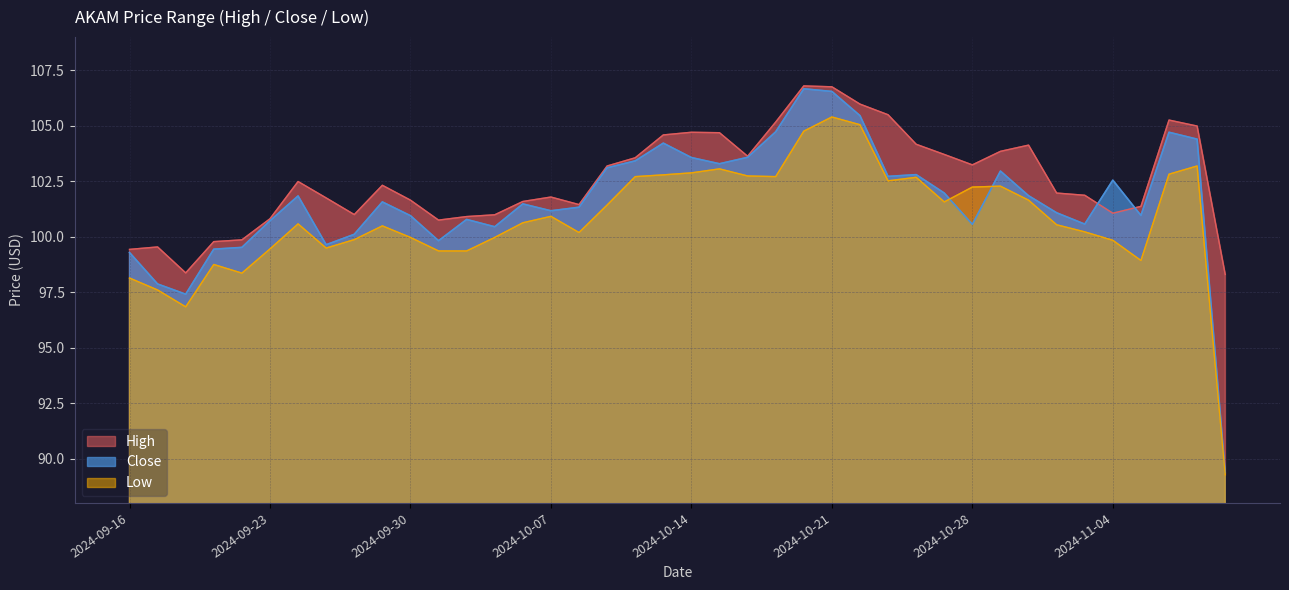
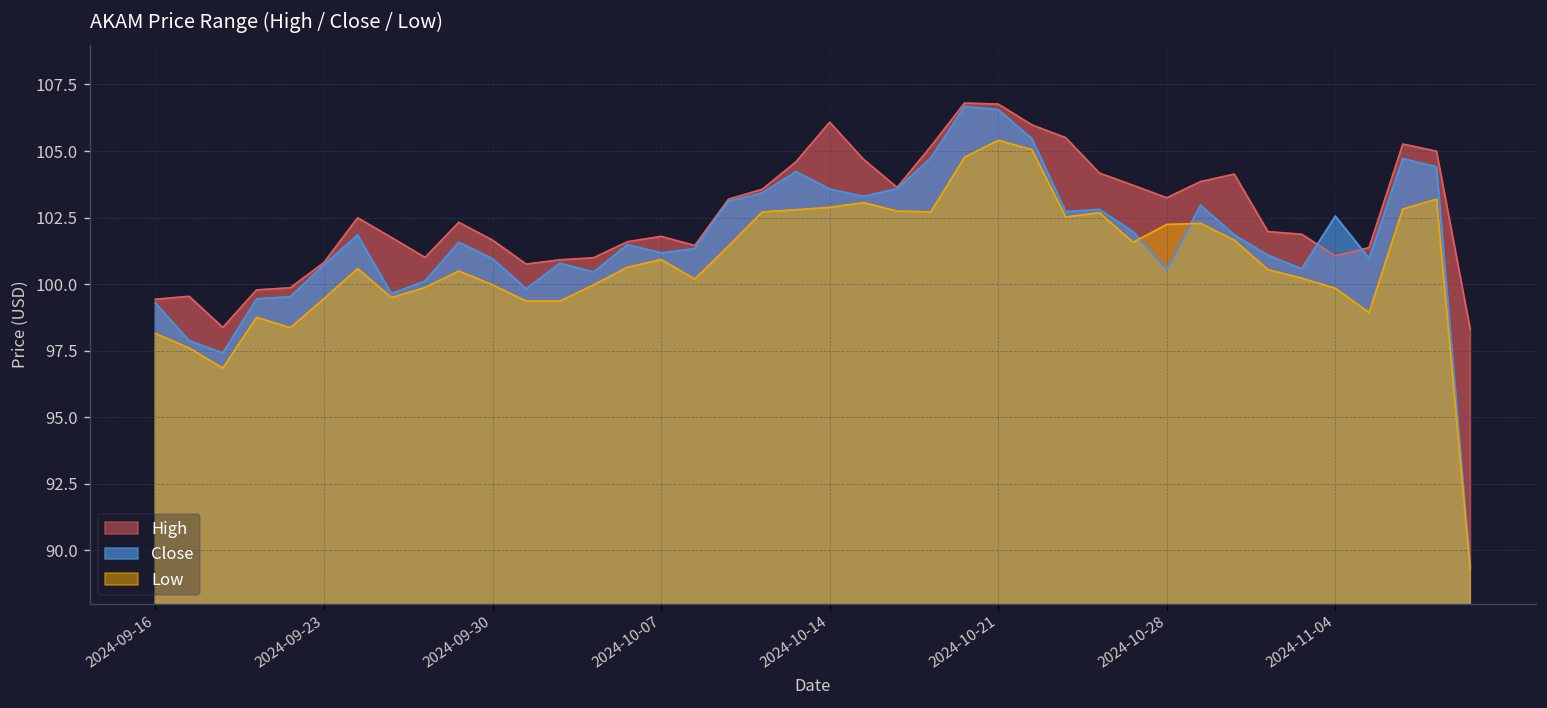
High, 2024-10-14: 104.7 -> 106.1
